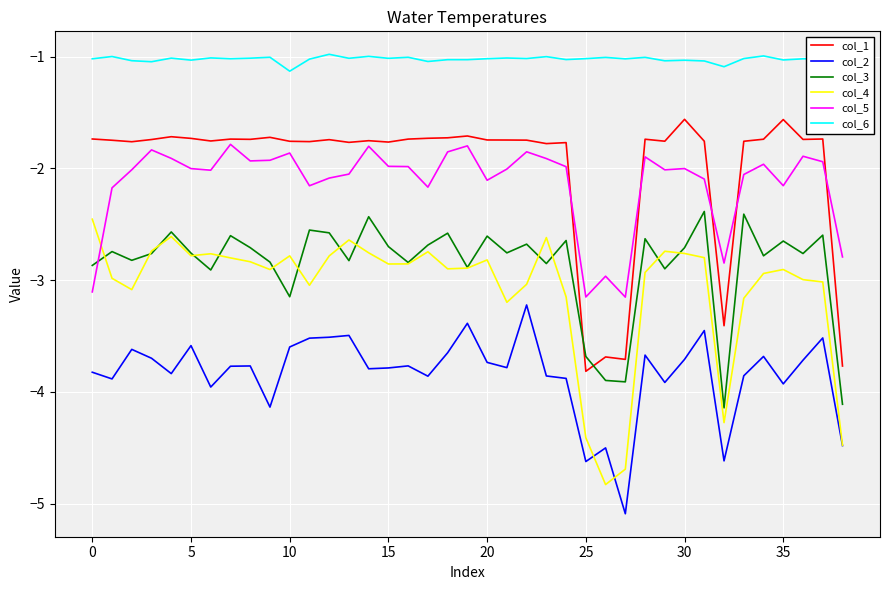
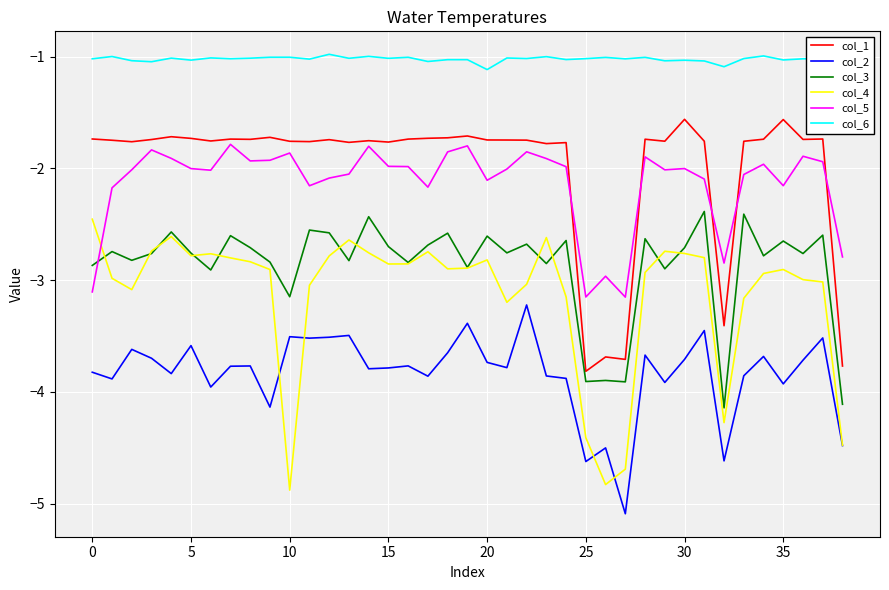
col_2, 10: -3.60 -> -3.51
col_4, 10: -2.78 -> -4.88
col_6, 10: -1.13 -> -1.00
col_6, 20: -1.02 -> -1.11
col_3, 25: -3.68 -> -3.91
